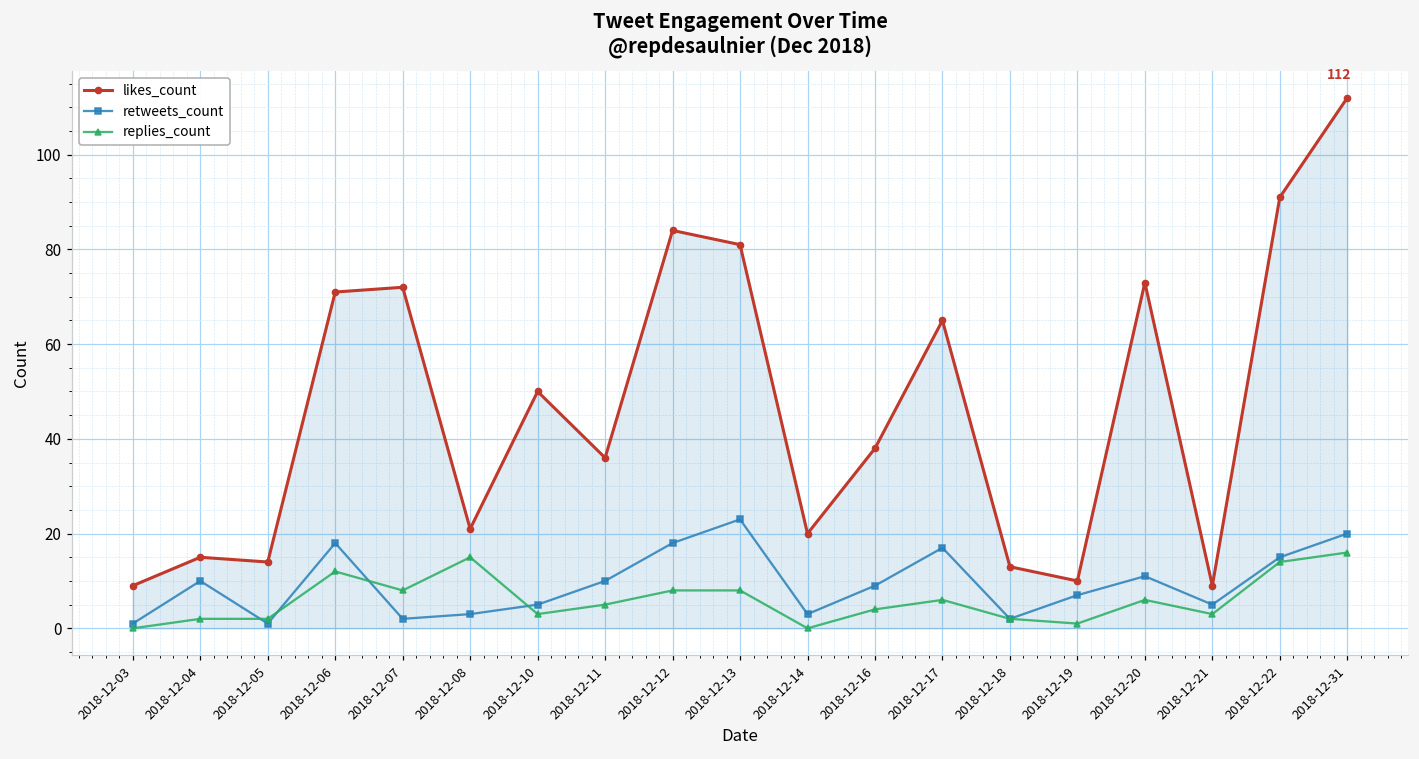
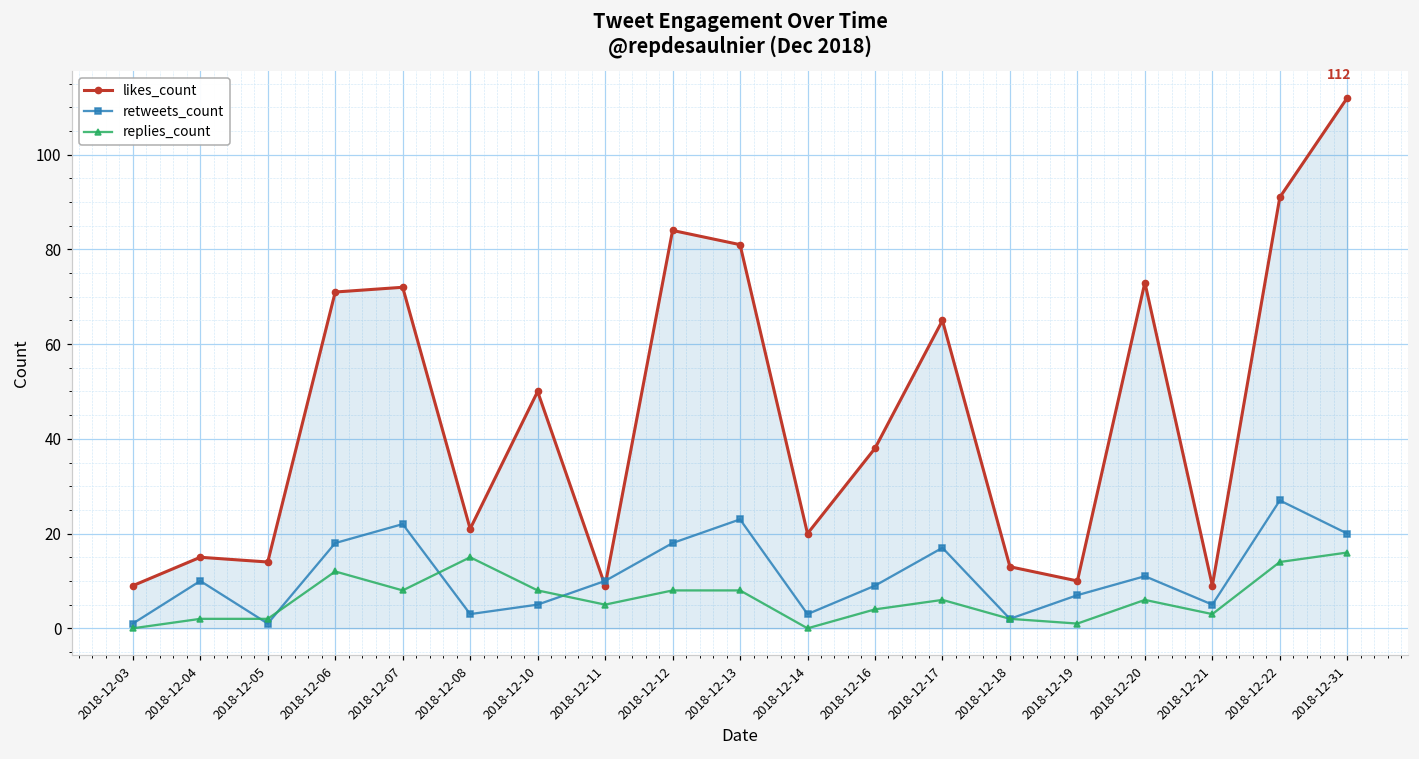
retweets_count, 2018-12-07: 2 -> 22
replies_count, 2018-12-10: 3 -> 8
likes_count, 2018-12-11: 36 -> 9
retweets_count, 2018-12-22: 15 -> 27
